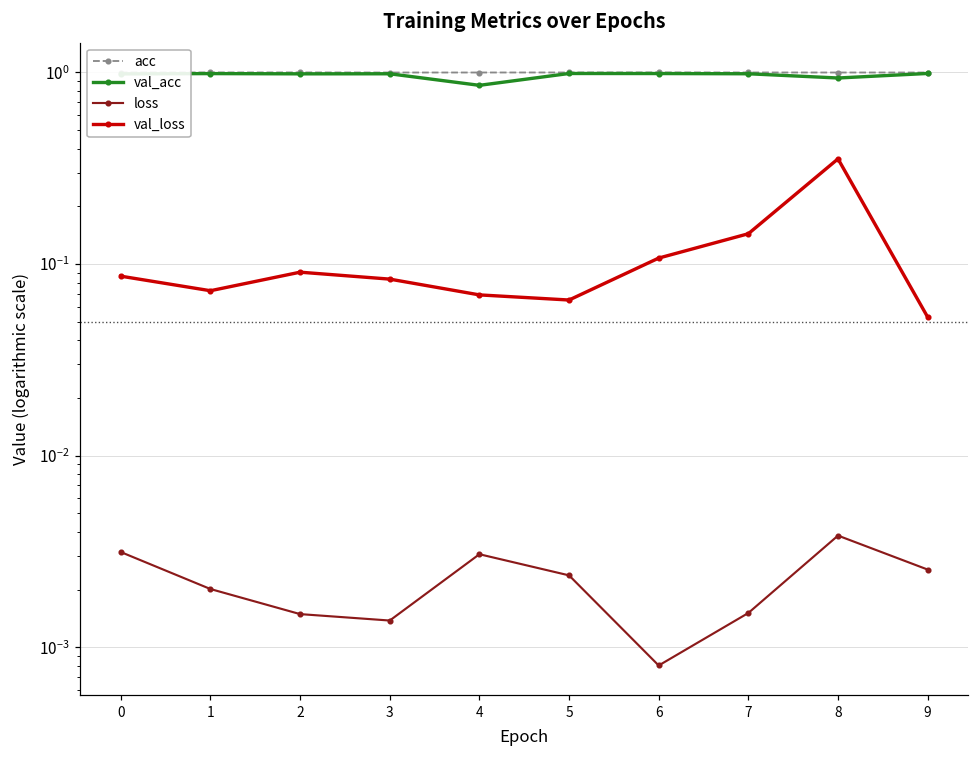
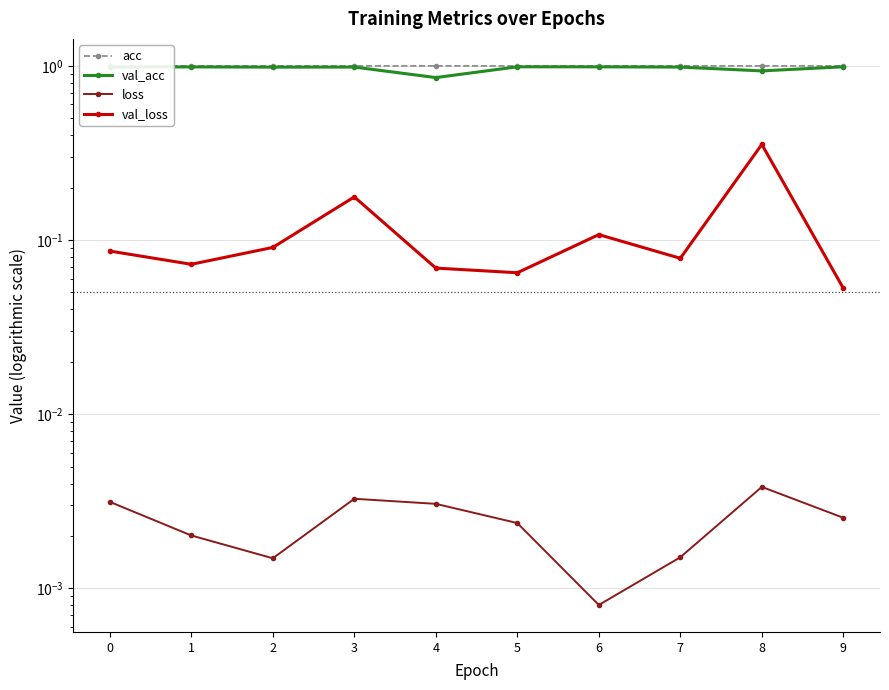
loss, 3: 0.0014 -> 0.0033
val_loss, 3: 0.08 -> 0.18
val_loss, 7: 0.14 -> 0.08
